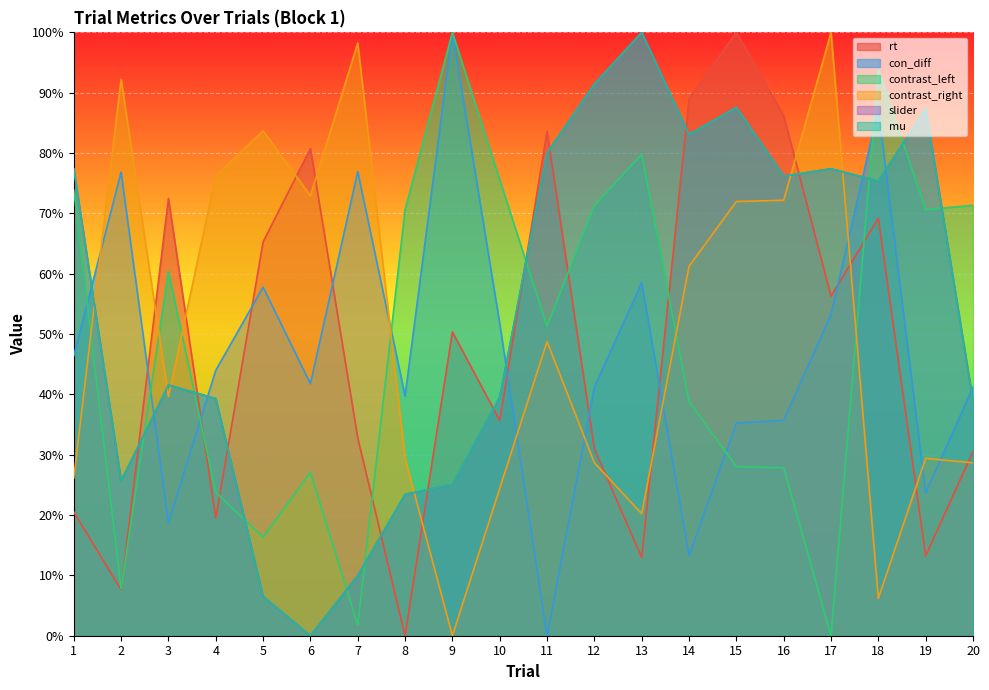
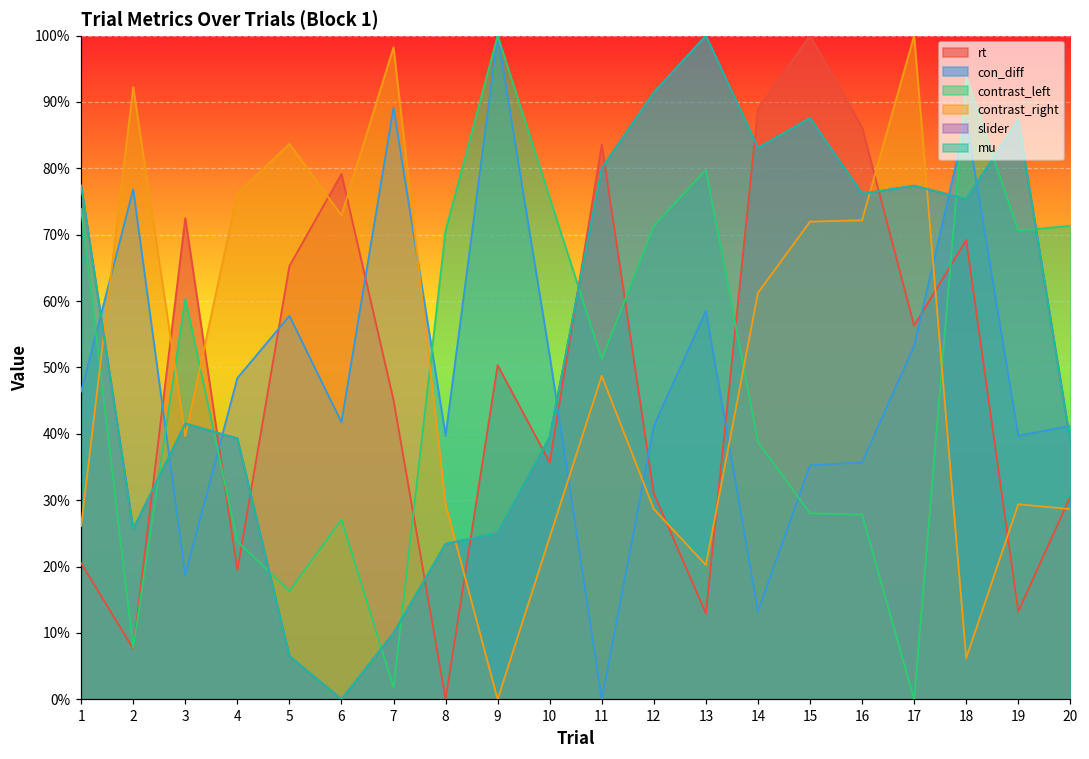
con_diff, 4: 44% -> 48%
rt, 6: 81% -> 79%
rt, 7: 33% -> 45%
con_diff, 7: 77% -> 89%
con_diff, 19: 24% -> 40%
